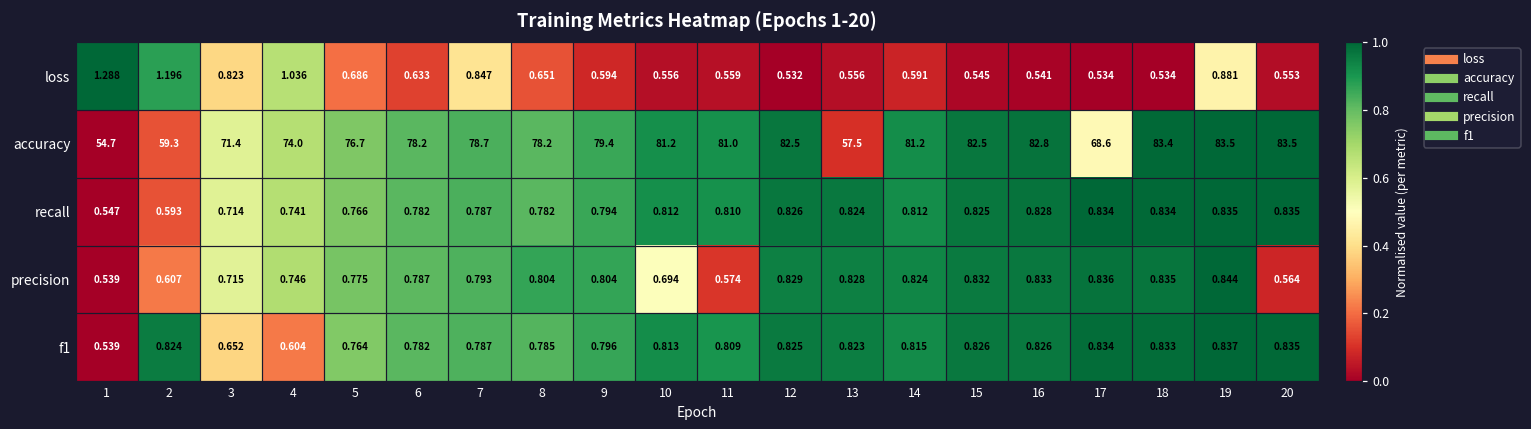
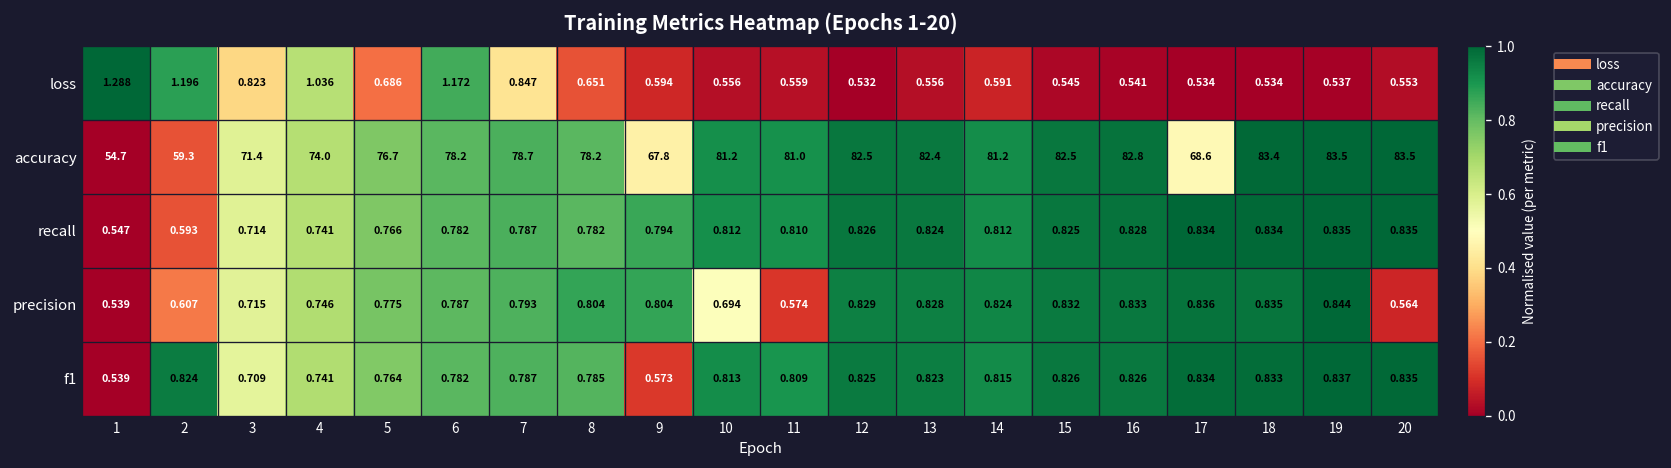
loss, 6: 0.633 -> 1.172
loss, 19: 0.881 -> 0.537
accuracy, 9: 79.4 -> 67.8
accuracy, 13: 57.5 -> 82.4
f1, 3: 0.652 -> 0.709
f1, 4: 0.604 -> 0.741
f1, 9: 0.796 -> 0.573
